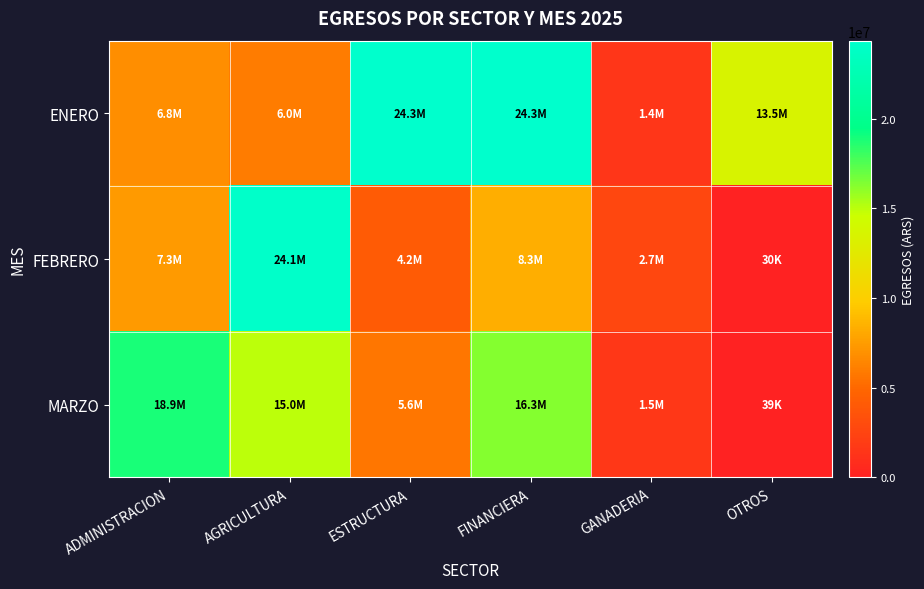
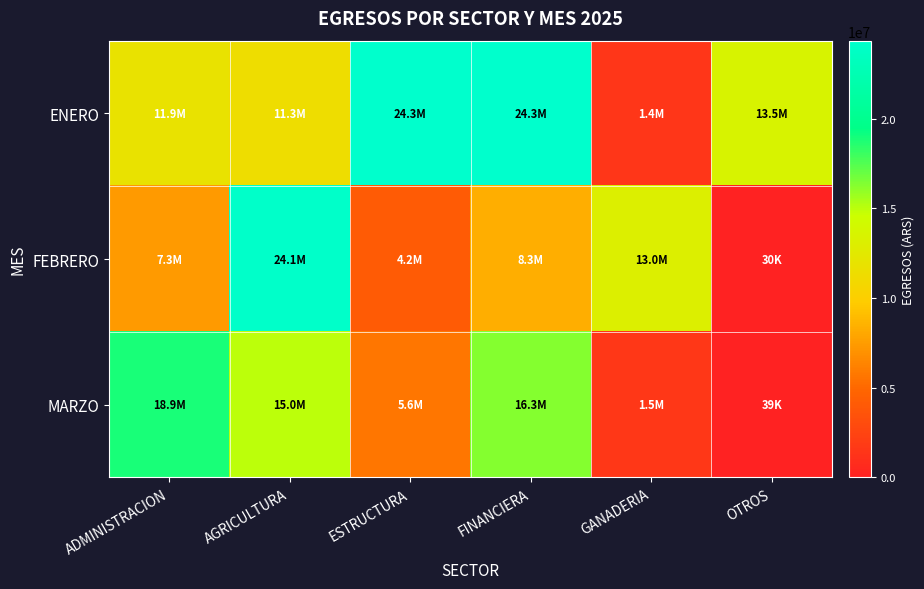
ENERO, ADMINISTRACION: 6.8M -> 11.9M
ENERO, AGRICULTURA: 6.0M -> 11.3M
FEBRERO, GANADERIA: 2.7M -> 13.0M
